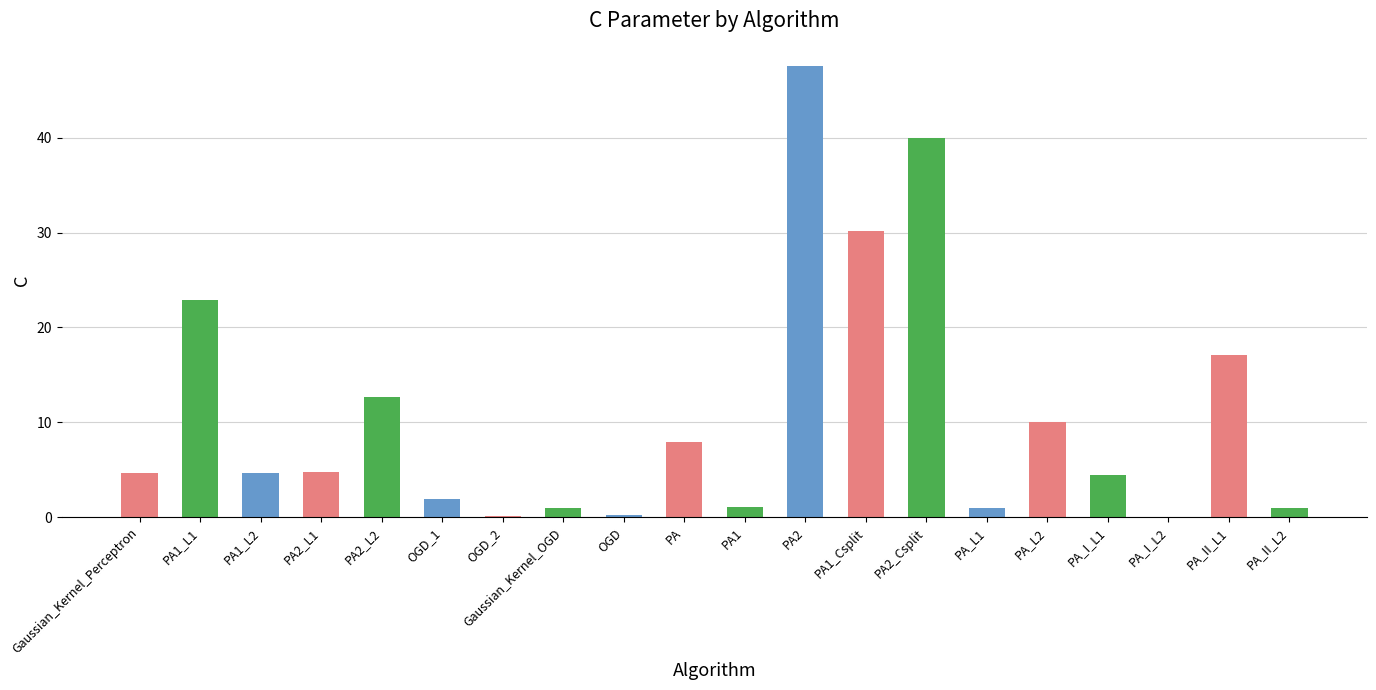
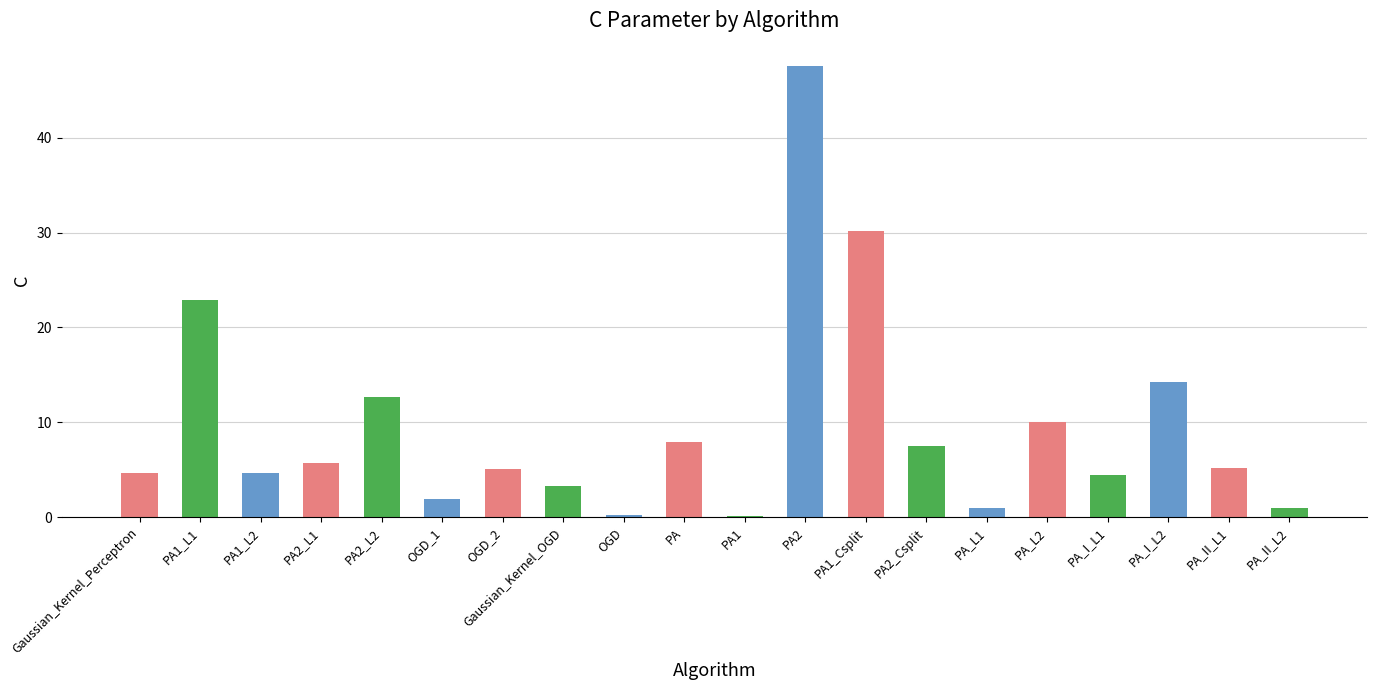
PA2_L1: 5 -> 6
OGD_2: 0 -> 5
Gaussian_Kernel_OGD: 1 -> 3
PA1: 1 -> 0
PA2_Csplit: 40 -> 8
PA_I_L2: 0 -> 14
PA_II_L1: 17 -> 5
